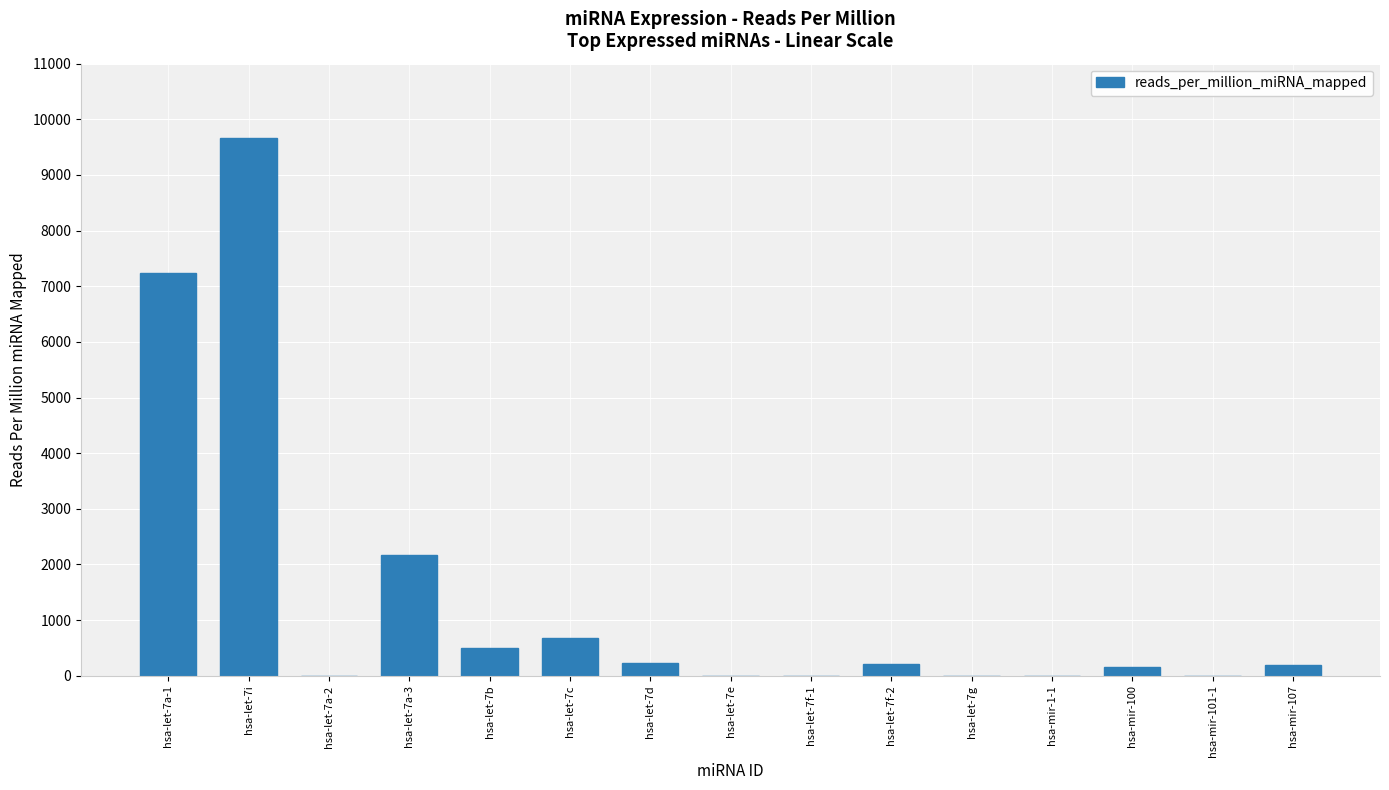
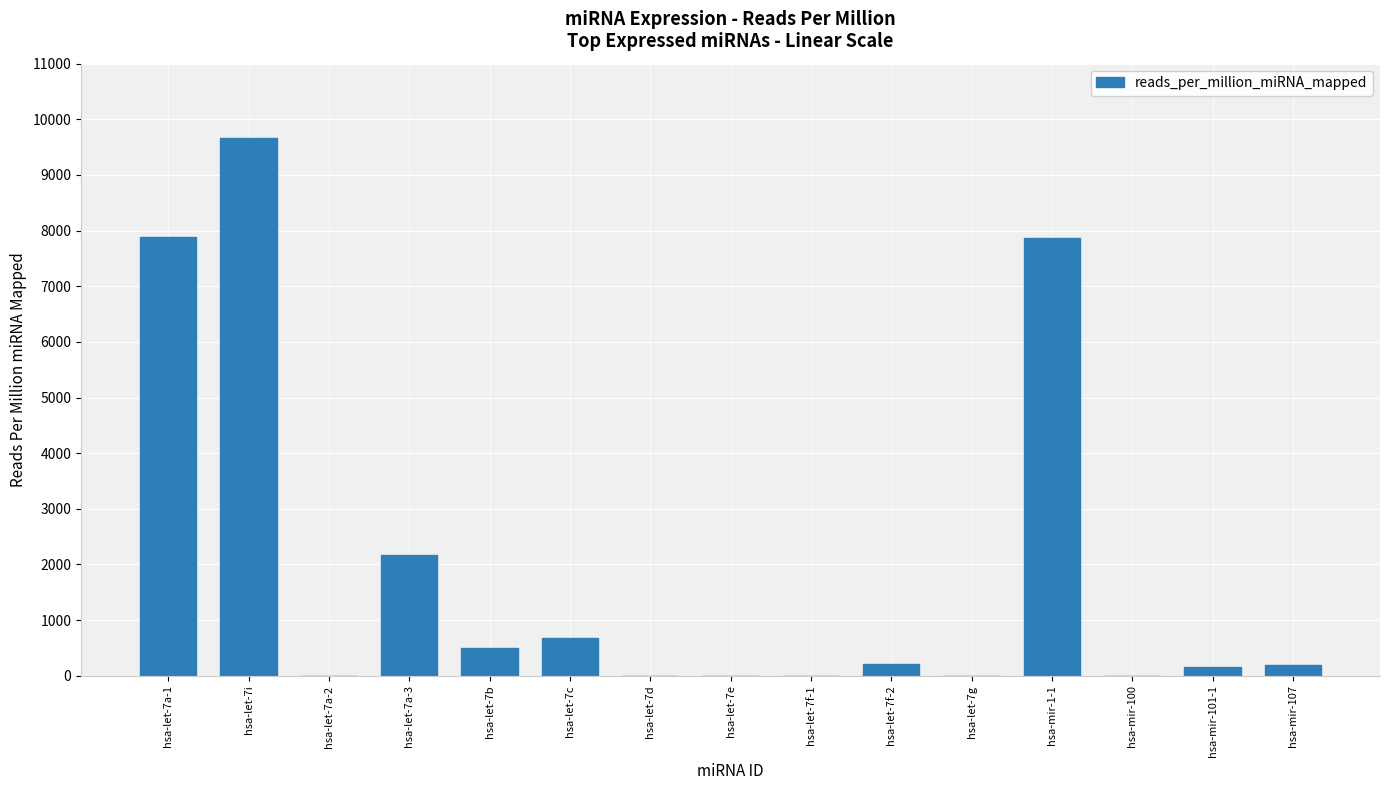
hsa-let-7a-1: 7200 -> 7900
hsa-let-7d: 200 -> 0
hsa-mir-1-1: 0 -> 7900
hsa-mir-100: 200 -> 0
hsa-mir-101-1: 0 -> 100
